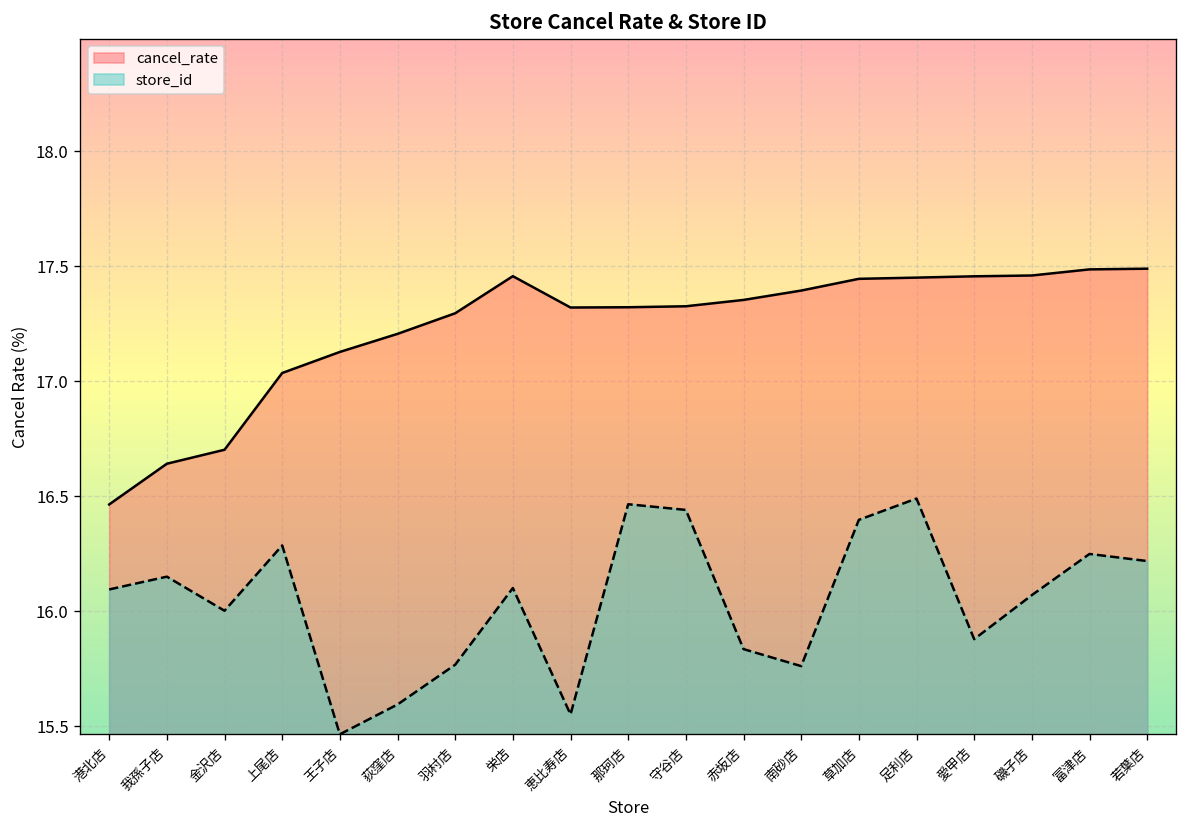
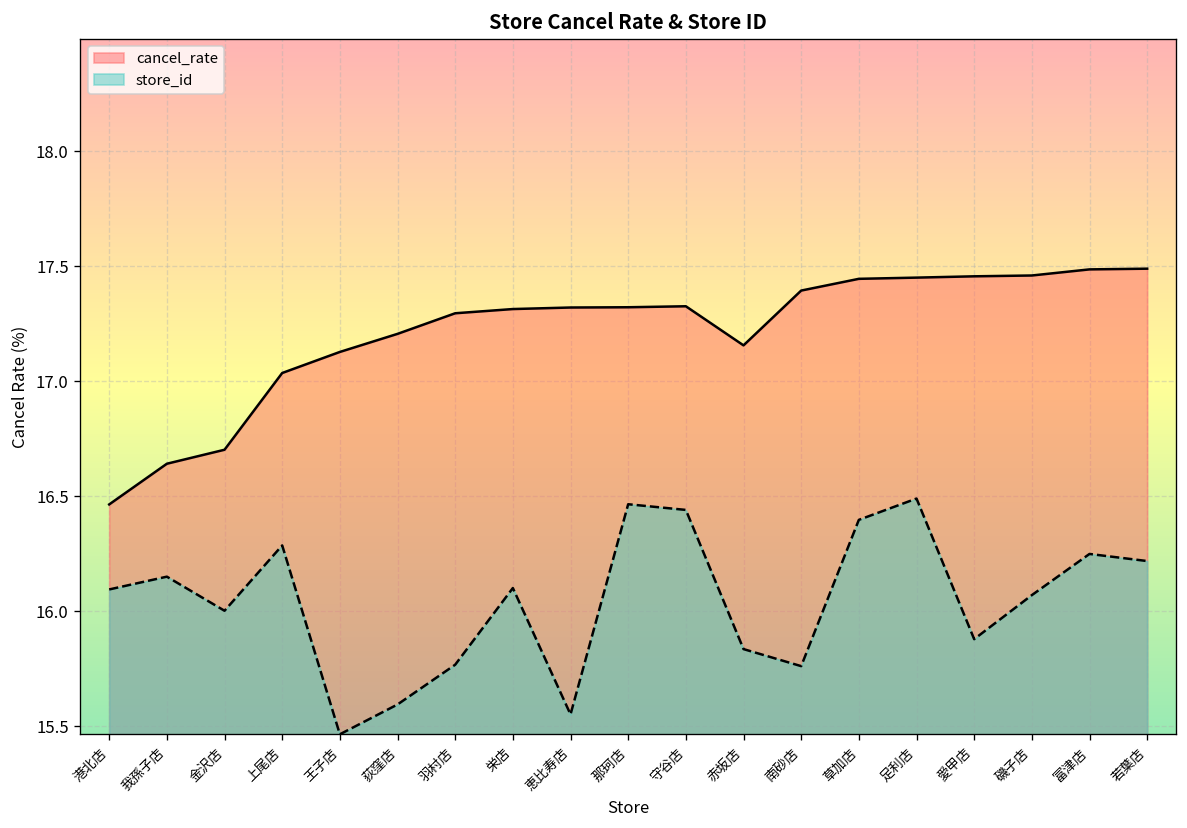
cancel_rate, 栄店: 17.46 -> 17.31
cancel_rate, 赤坂店: 17.35 -> 17.16
